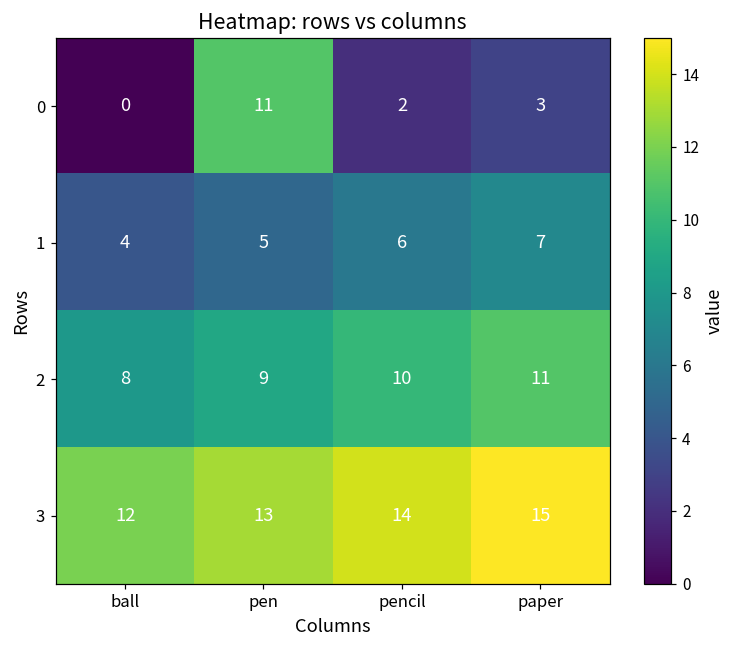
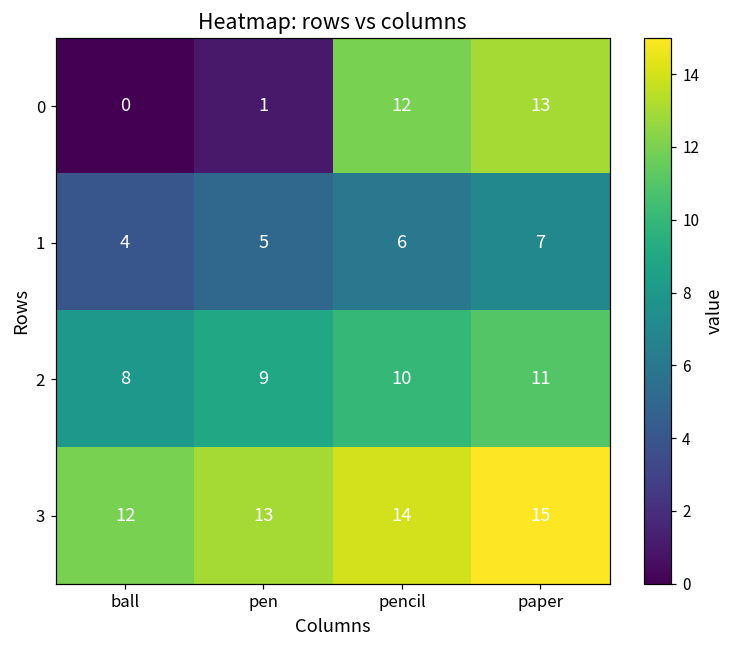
0, pen: 11 -> 1
0, pencil: 2 -> 12
0, paper: 3 -> 13
